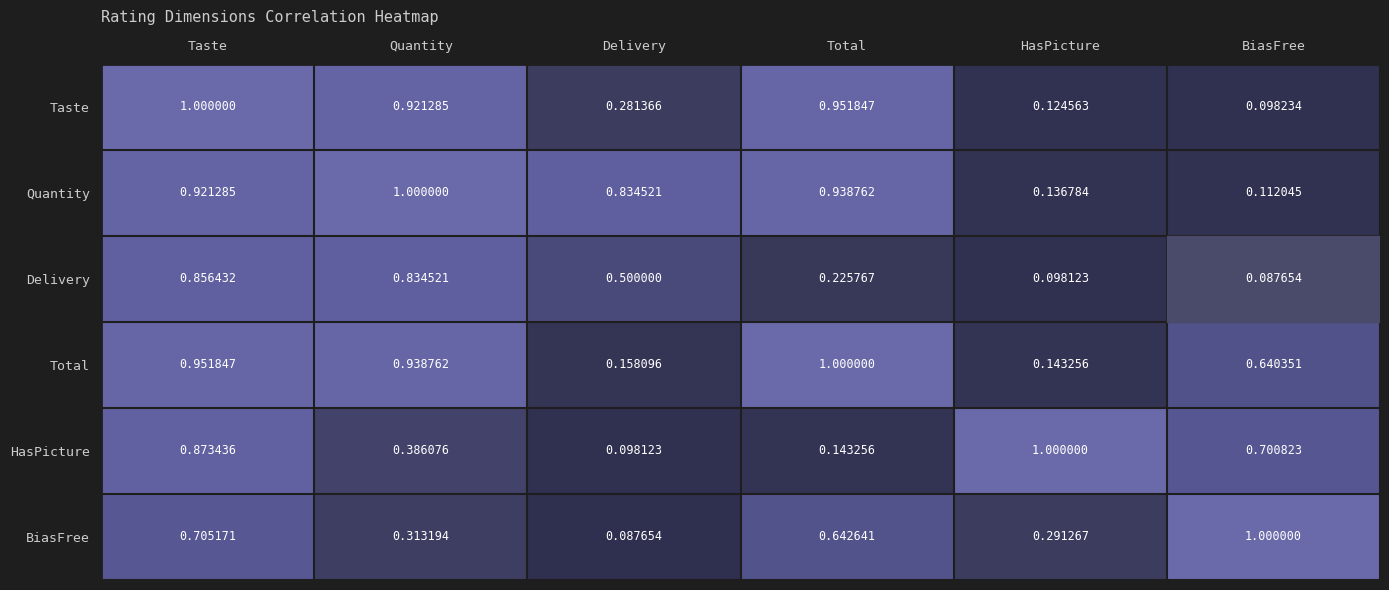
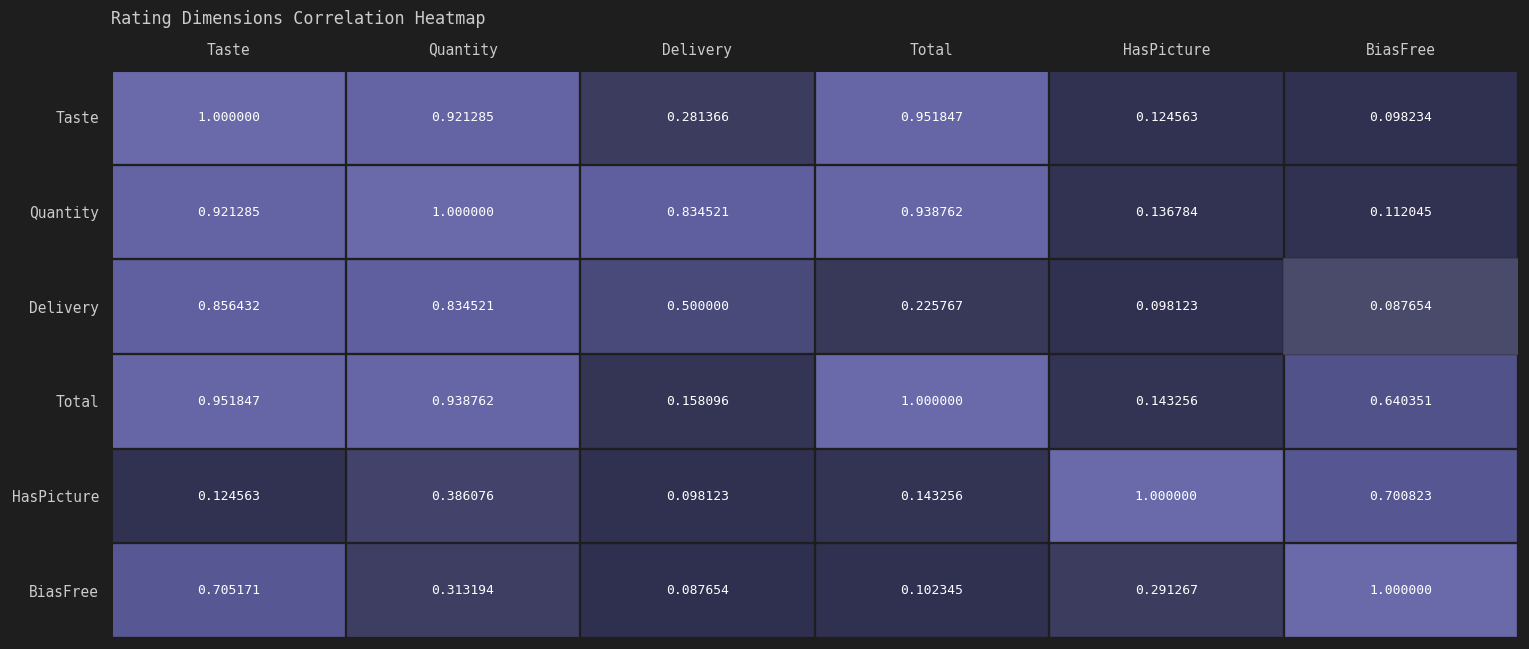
HasPicture, Taste: 0.873436 -> 0.124563
BiasFree, Total: 0.642641 -> 0.102345
